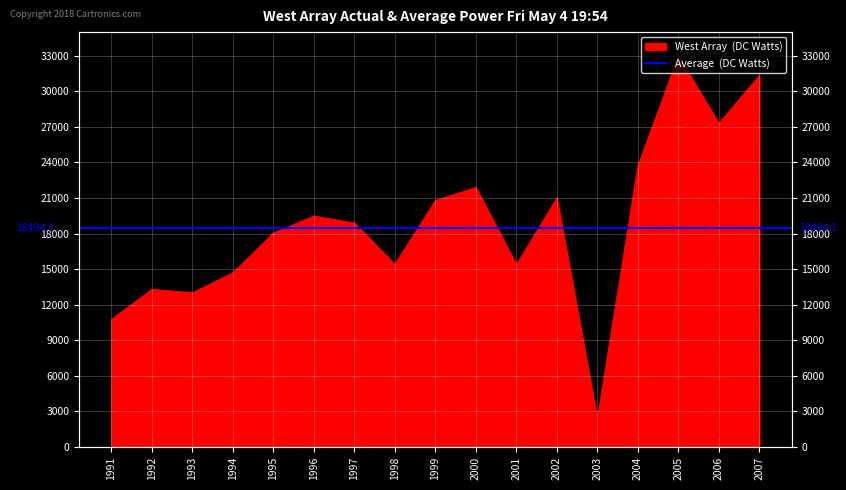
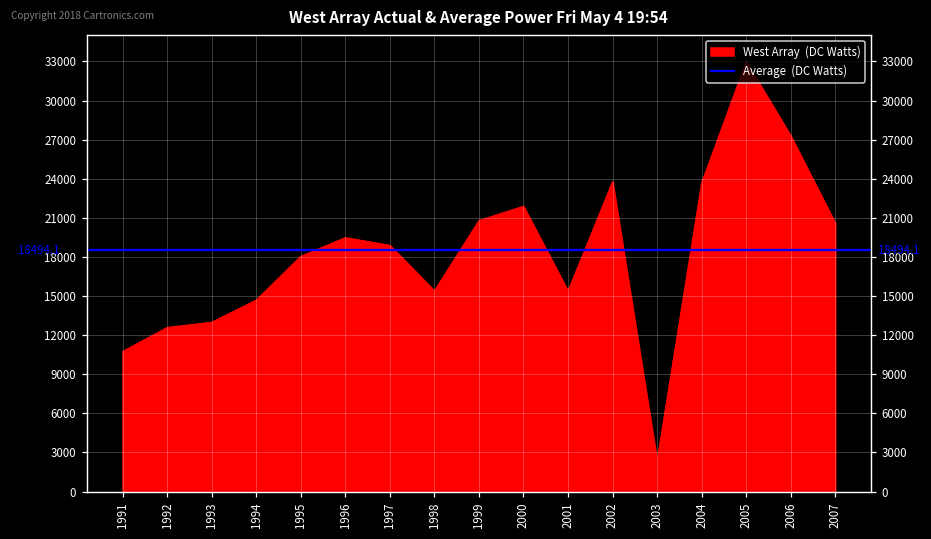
1992: 13300 -> 12600
2002: 21000 -> 23800
2007: 31300 -> 20600
